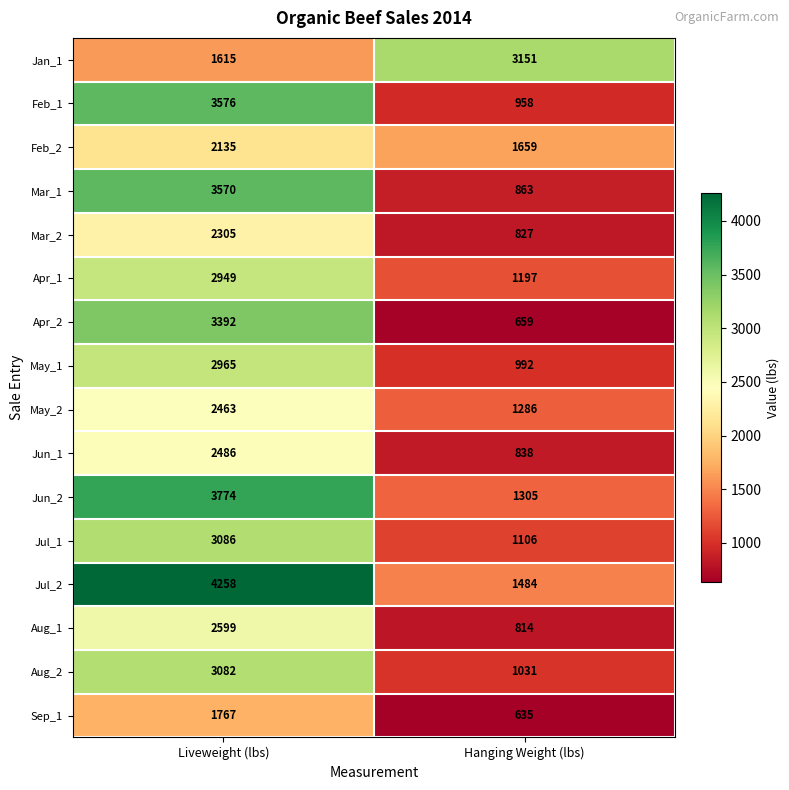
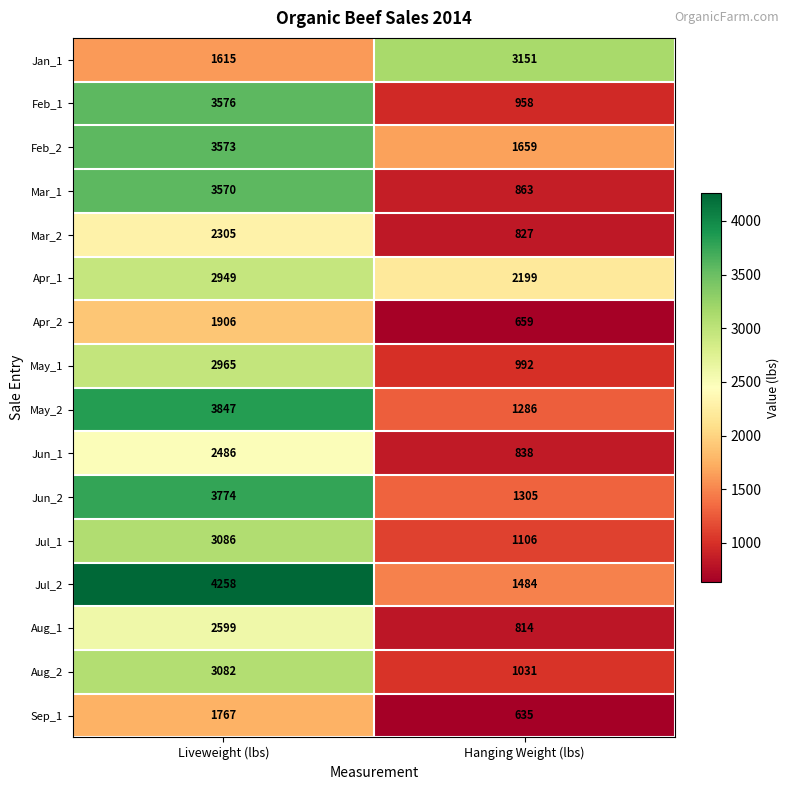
Feb_2, Liveweight (lbs): 2135 -> 3573
Apr_1, Hanging Weight (lbs): 1197 -> 2199
Apr_2, Liveweight (lbs): 3392 -> 1906
May_2, Liveweight (lbs): 2463 -> 3847
